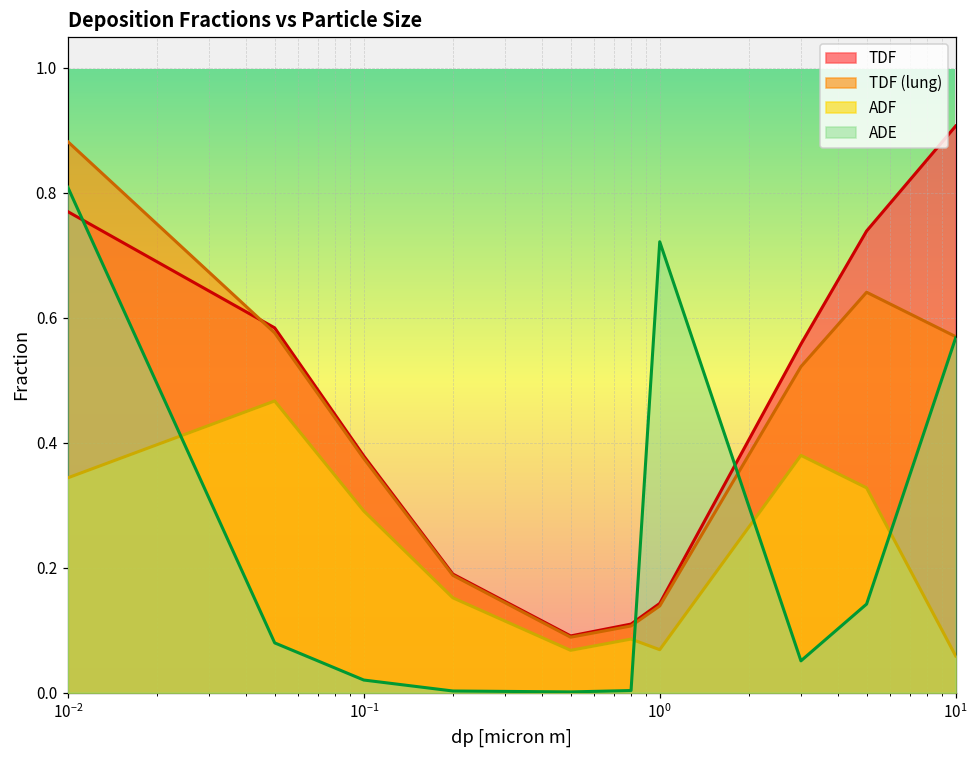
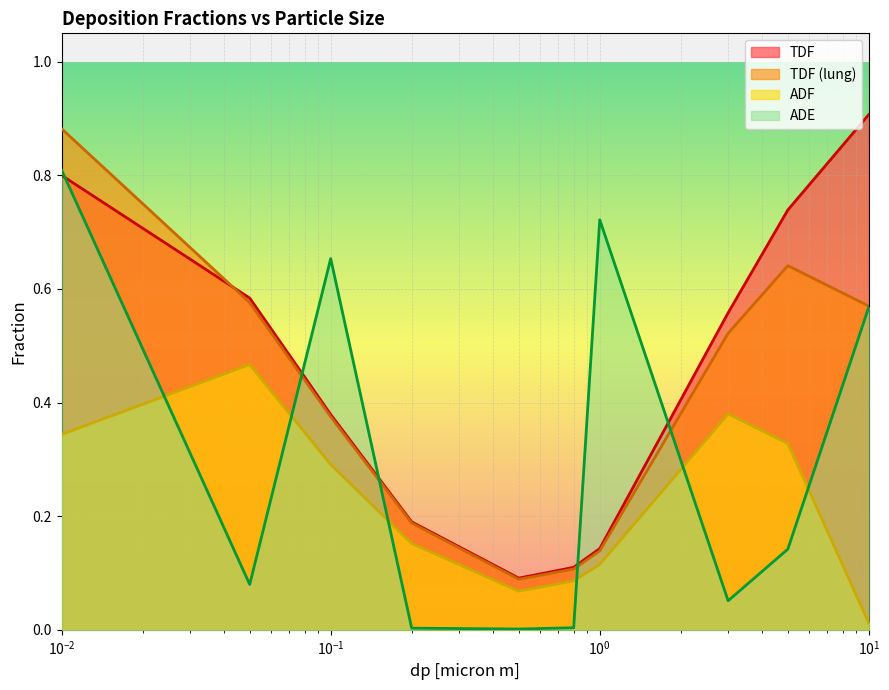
TDF, 10^-2: 0.77 -> 0.80
ADE, 10^-1: 0.02 -> 0.65
ADF, 10^0: 0.07 -> 0.12
ADF, 10^1: 0.06 -> 0.01
